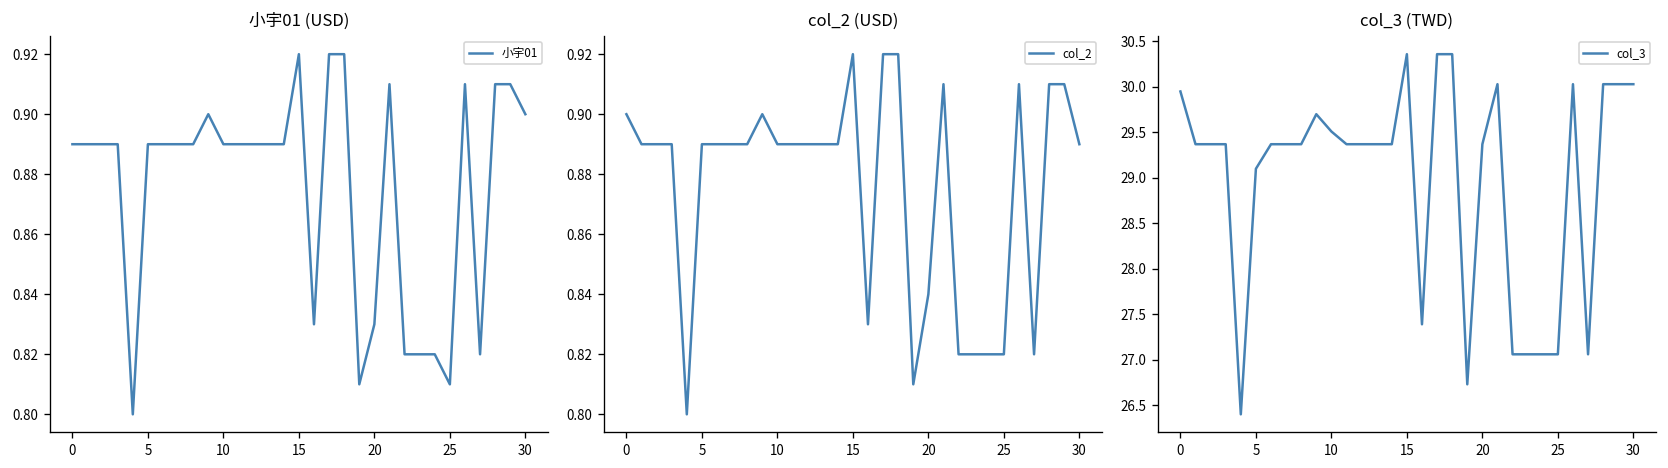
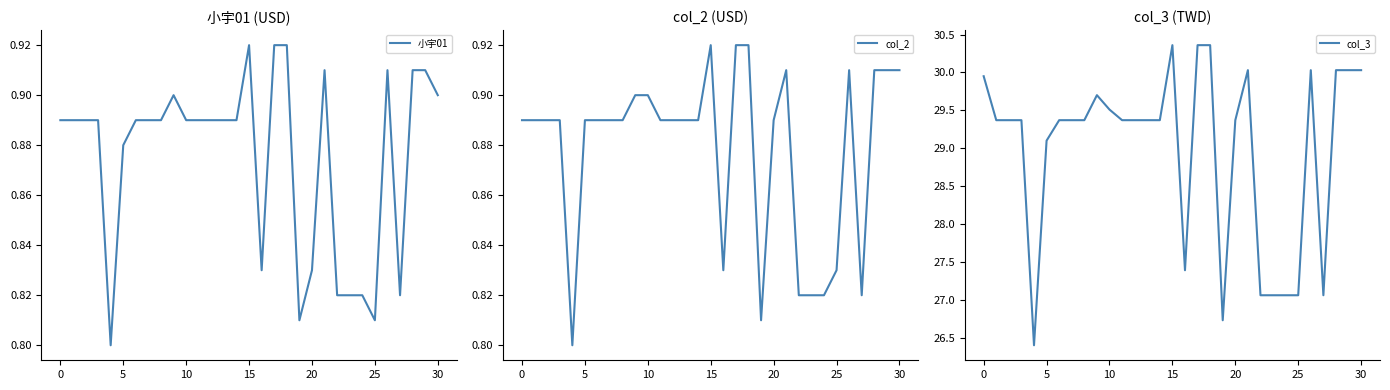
小宇01 (USD), 5: 0.89 -> 0.88
col_2 (USD), 0: 0.90 -> 0.89
col_2 (USD), 10: 0.89 -> 0.90
col_2 (USD), 20: 0.84 -> 0.89
col_2 (USD), 25: 0.82 -> 0.83
col_2 (USD), 30: 0.89 -> 0.91
